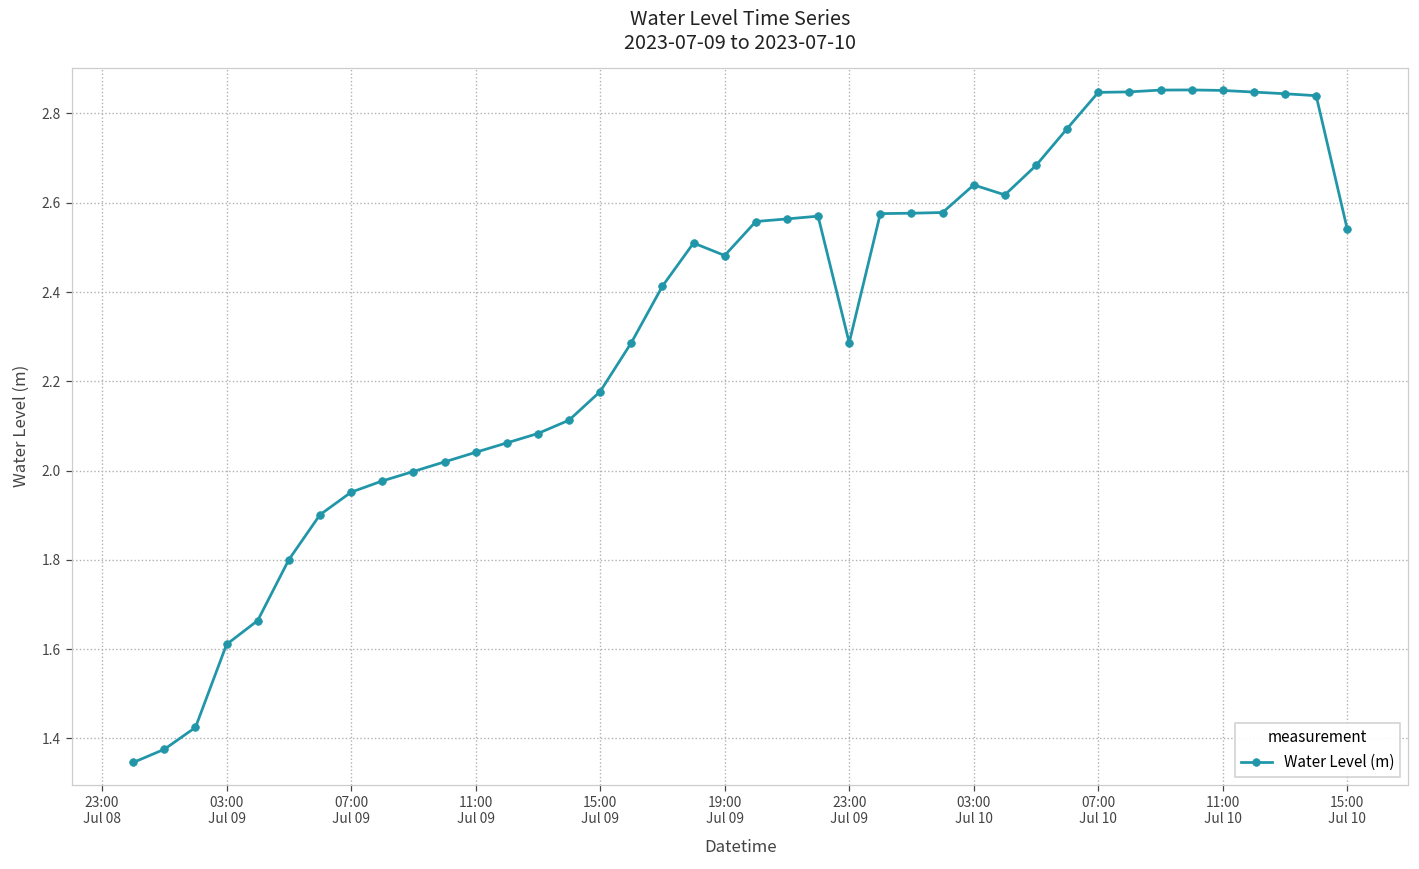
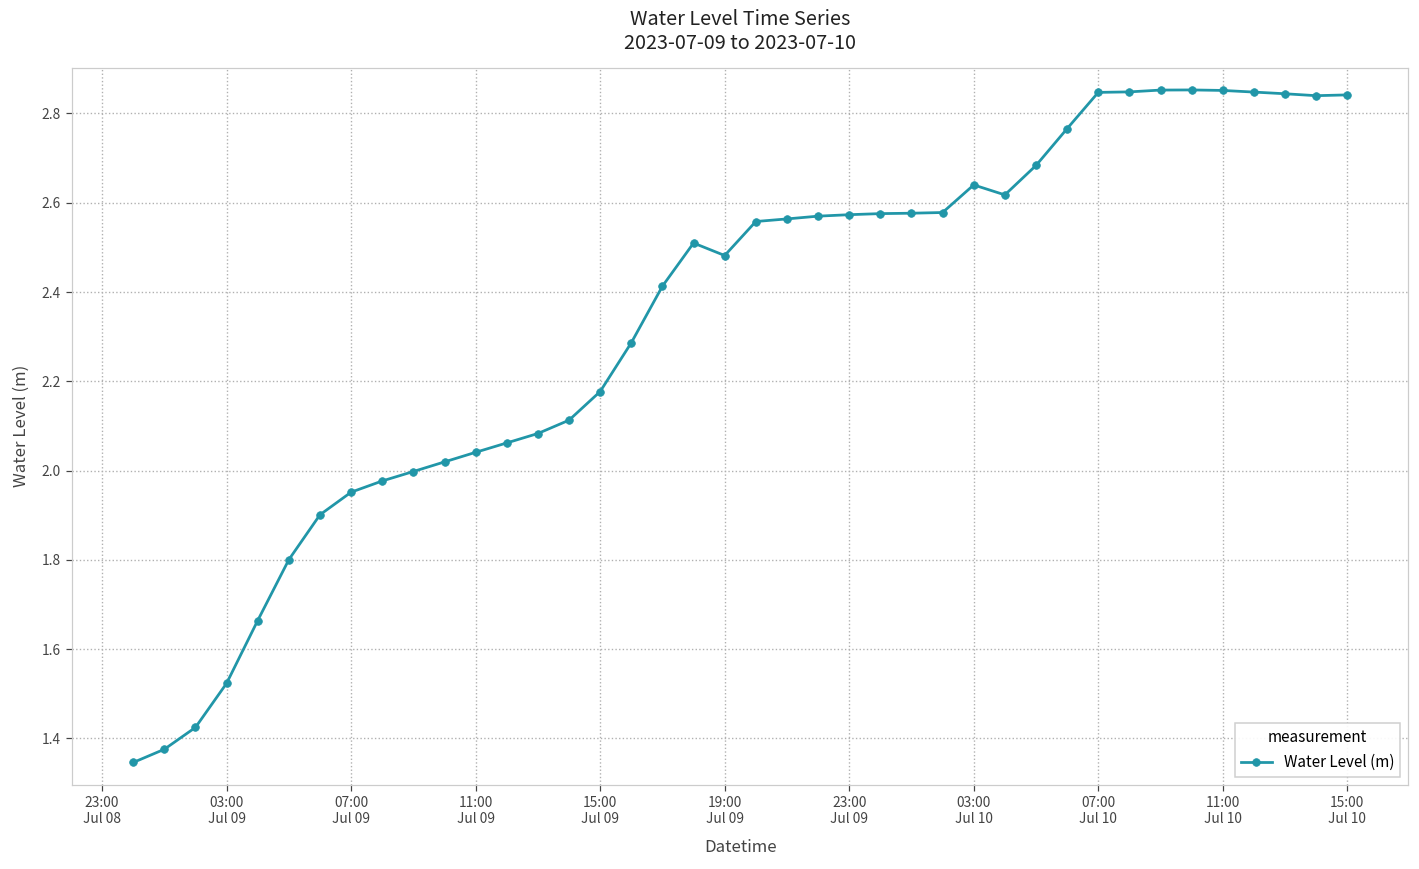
03:00 Jul 09: 1.61 -> 1.52
23:00 Jul 09: 2.29 -> 2.57
15:00 Jul 10: 2.54 -> 2.84
